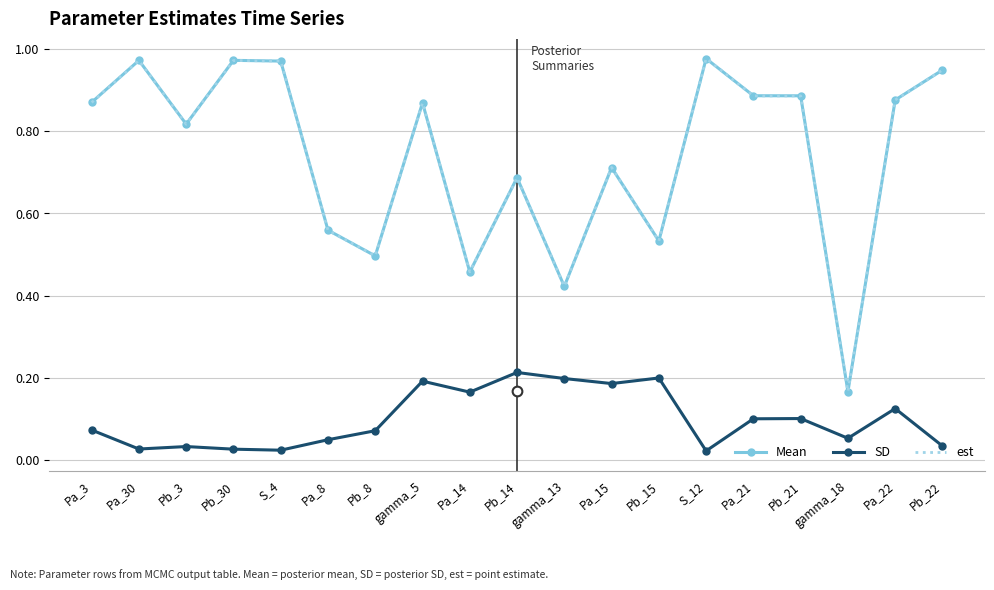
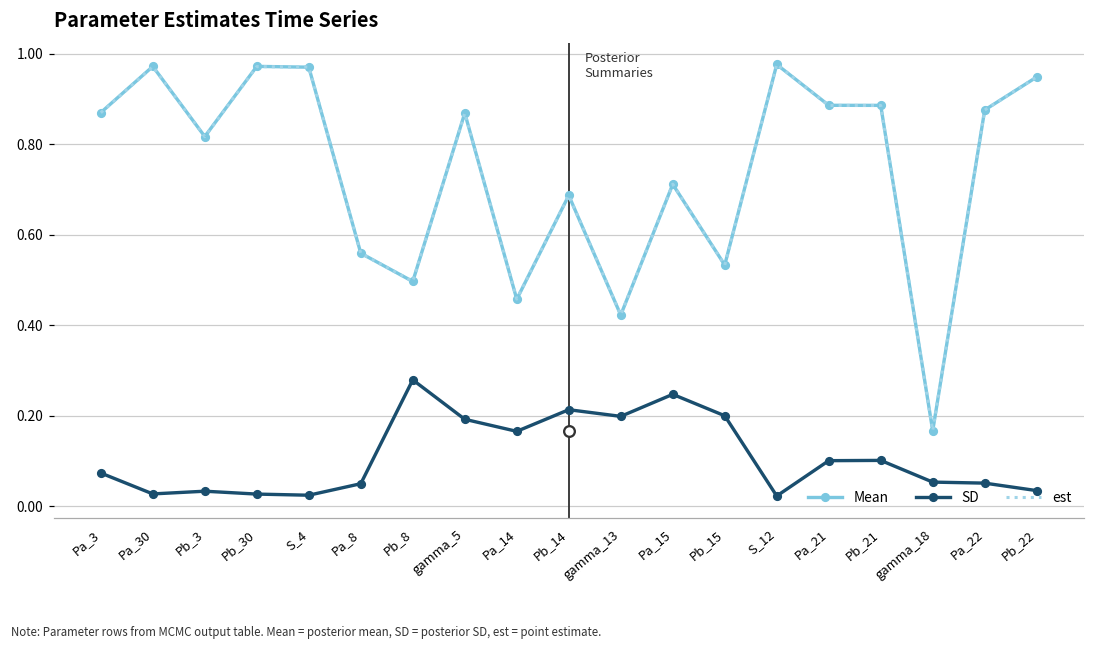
SD, Pb_8: 0.07 -> 0.28
SD, Pa_15: 0.19 -> 0.25
SD, Pa_22: 0.13 -> 0.05
